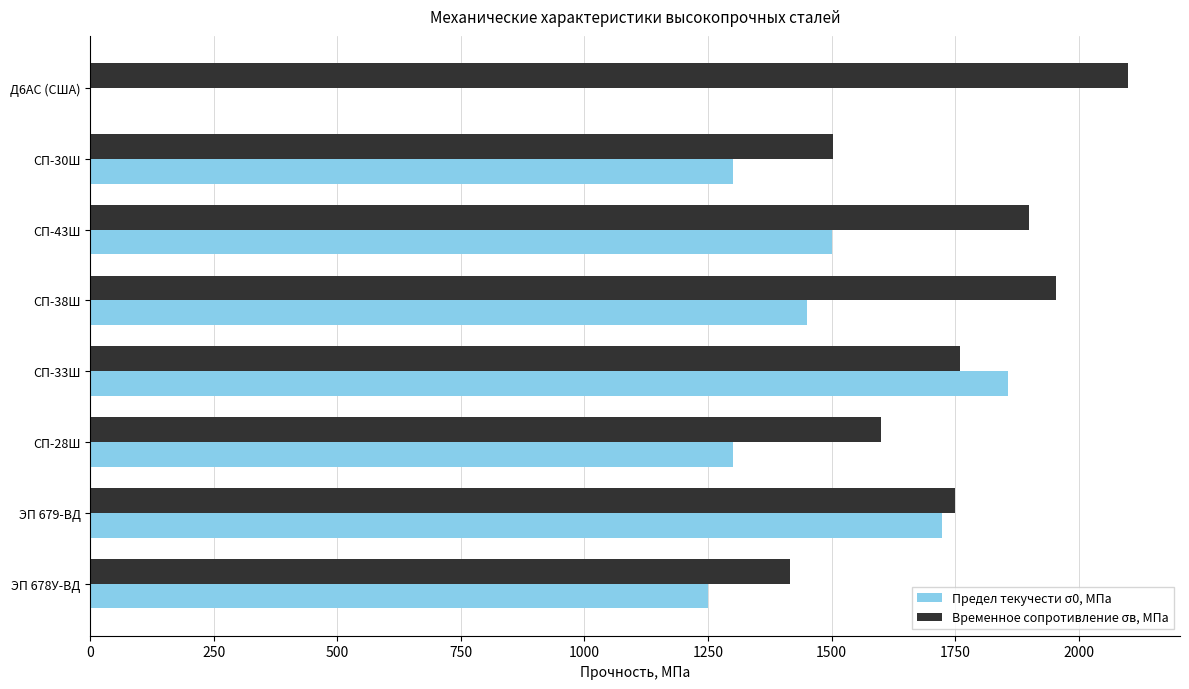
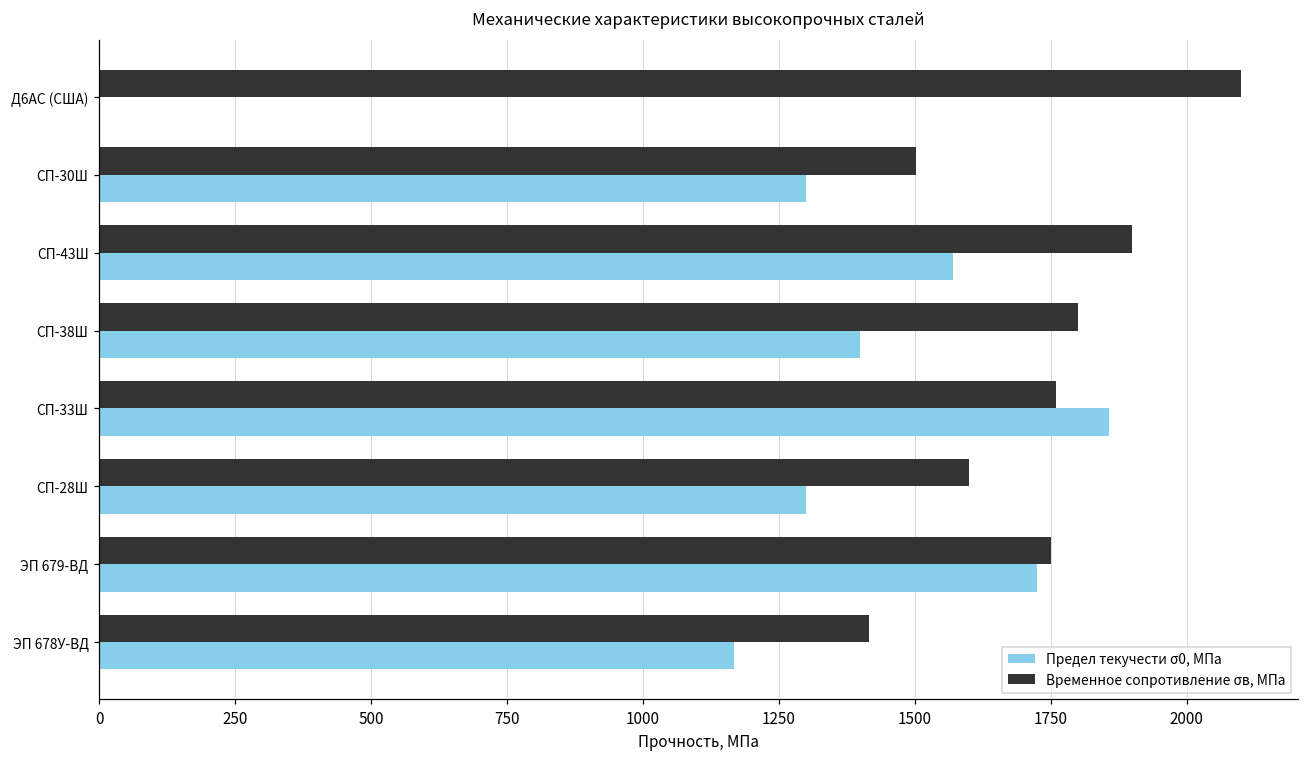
Предел текучести σ0, МПа, СП-43Ш: 1500 -> 1570
Временное сопротивление σв, МПа, СП-38Ш: 1960 -> 1800
Предел текучести σ0, МПа, СП-38Ш: 1450 -> 1400
Предел текучести σ0, МПа, ЭП 678У-ВД: 1250 -> 1170
